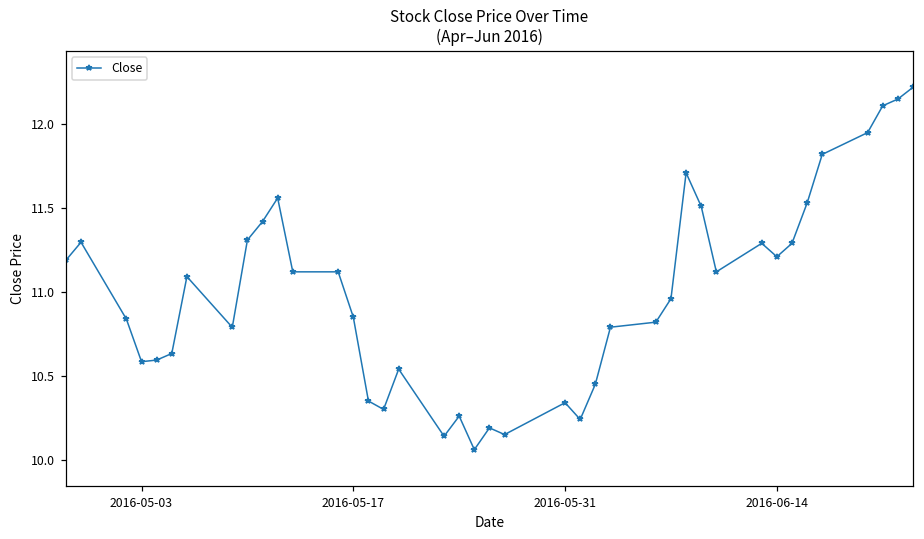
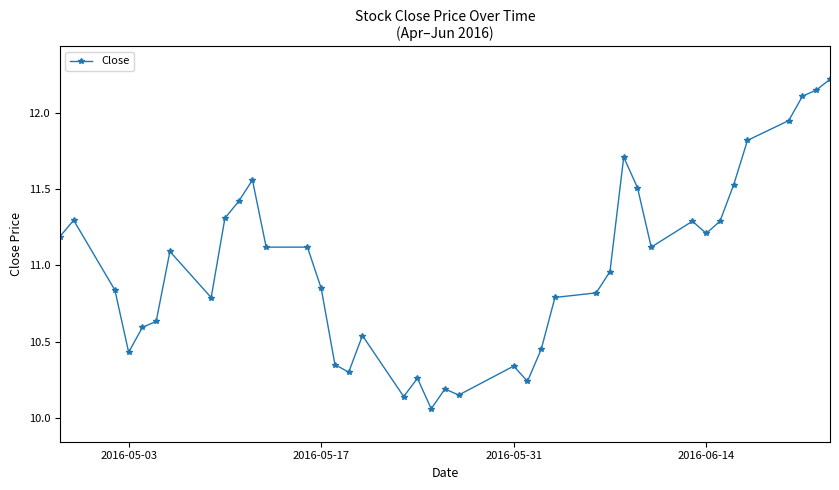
2016-05-03: 10.58 -> 10.43
